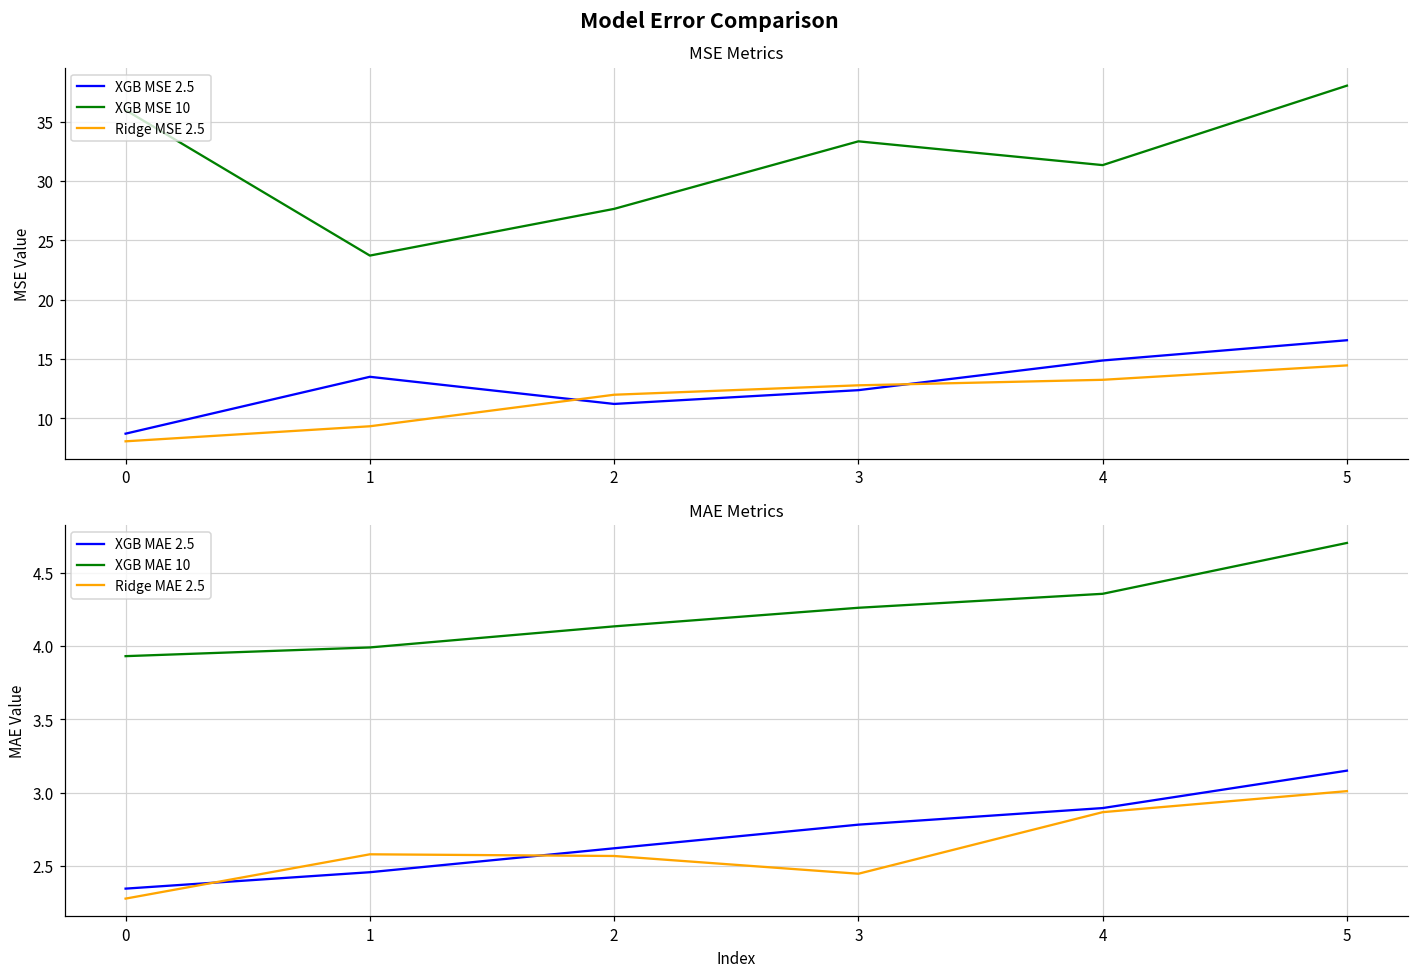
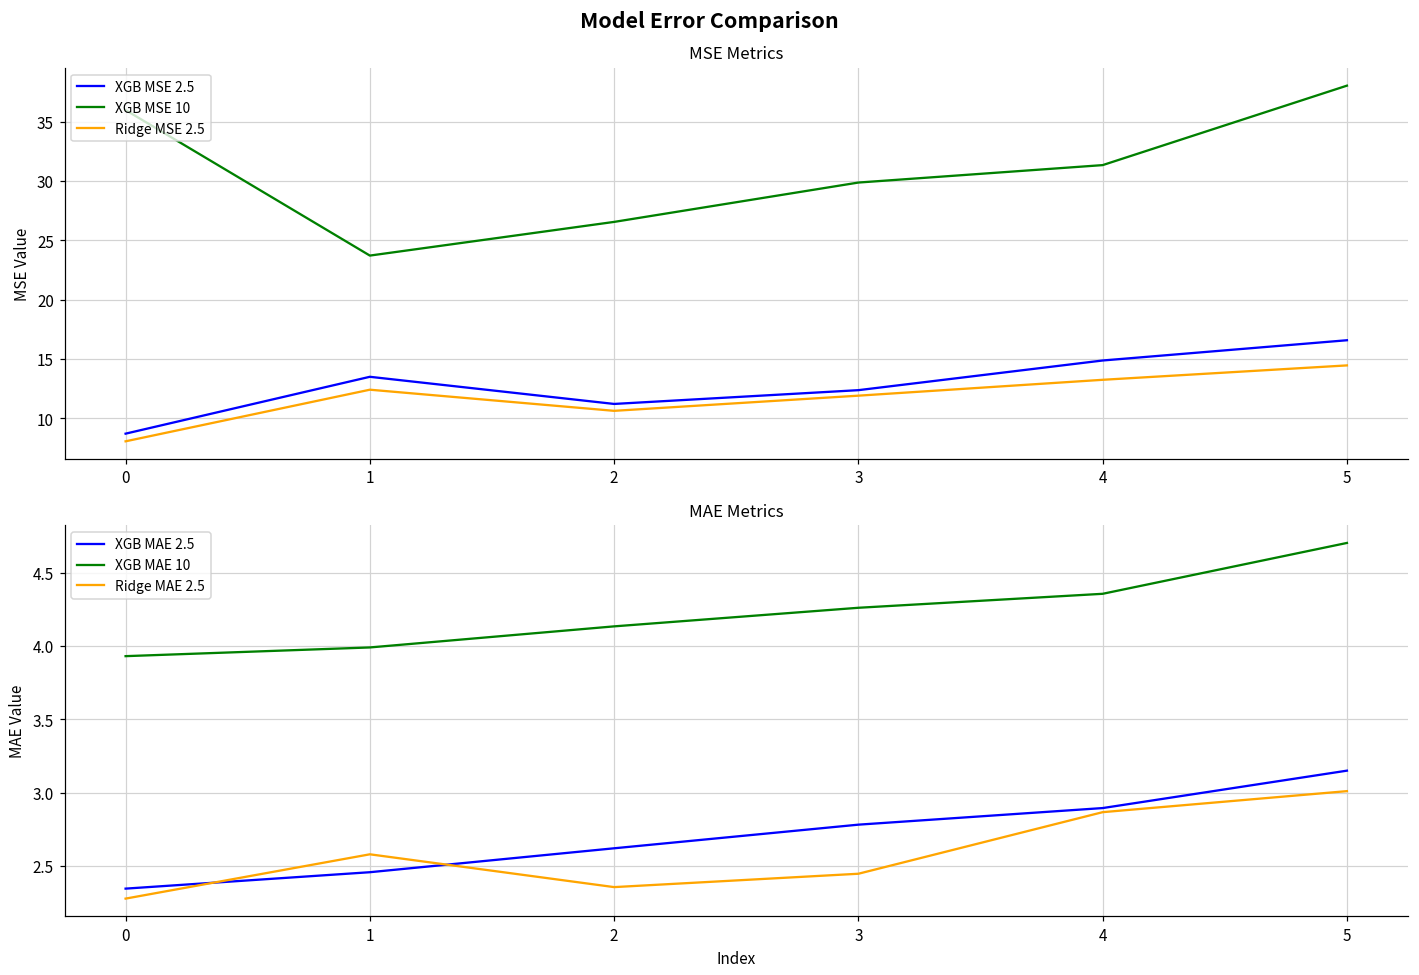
MSE Metrics, Ridge MSE 2.5, 1: 9.3 -> 12.4
MSE Metrics, XGB MSE 10, 2: 27.7 -> 26.6
MSE Metrics, Ridge MSE 2.5, 2: 12.0 -> 10.6
MSE Metrics, XGB MSE 10, 3: 33.3 -> 29.9
MSE Metrics, Ridge MSE 2.5, 3: 12.8 -> 11.9
MAE Metrics, Ridge MAE 2.5, 2: 2.57 -> 2.35
